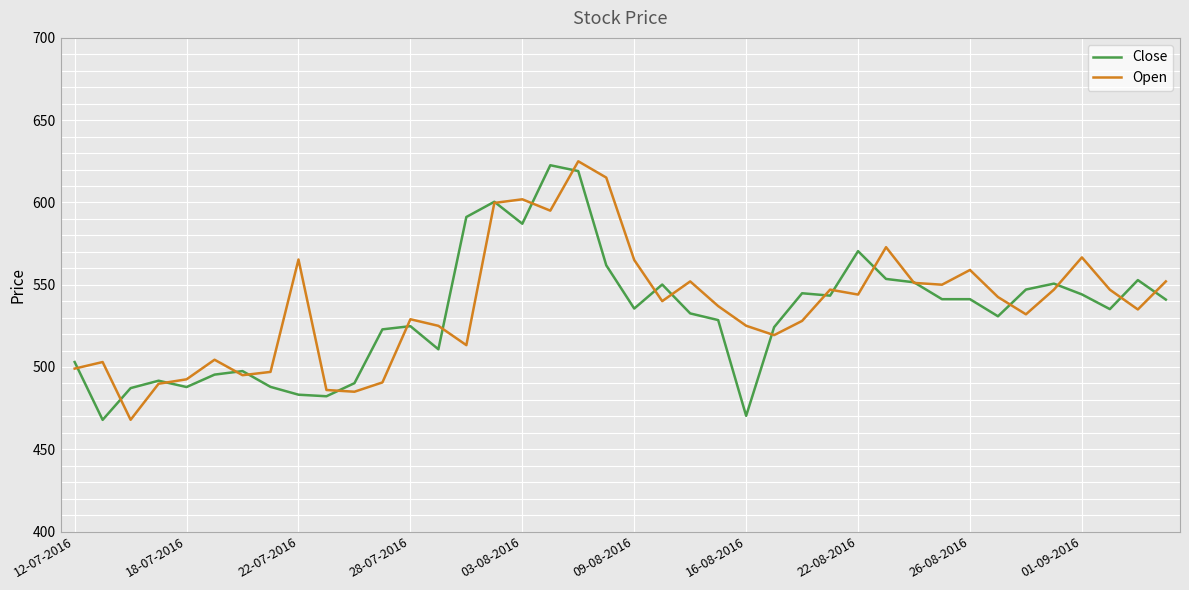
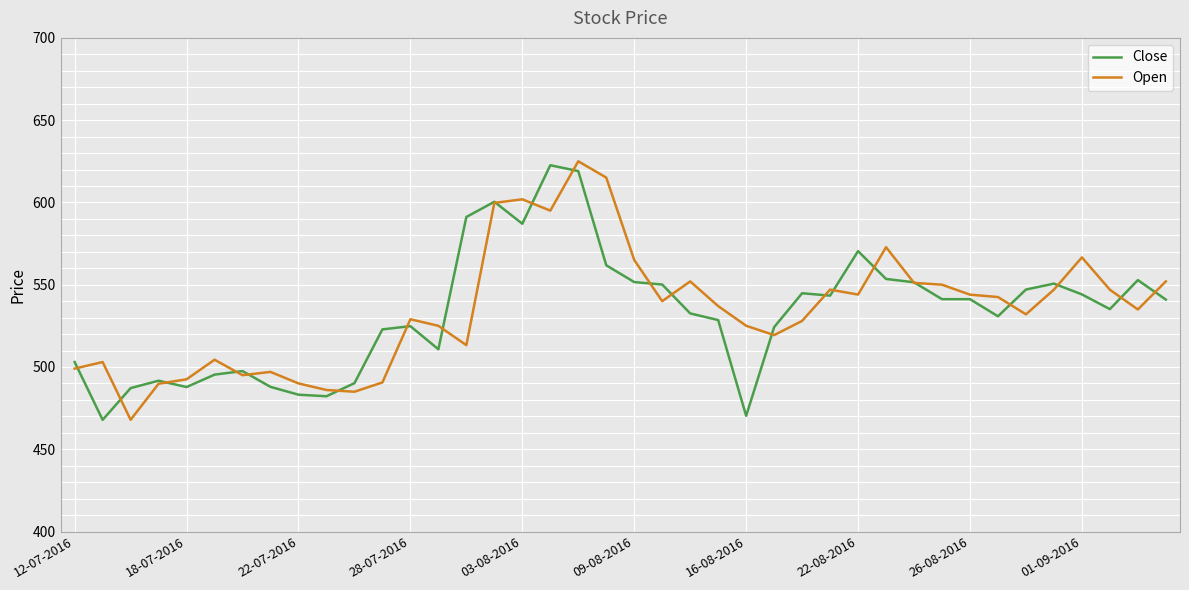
Open, 22-07-2016: 565 -> 490
Close, 09-08-2016: 536 -> 552
Open, 26-08-2016: 559 -> 544
